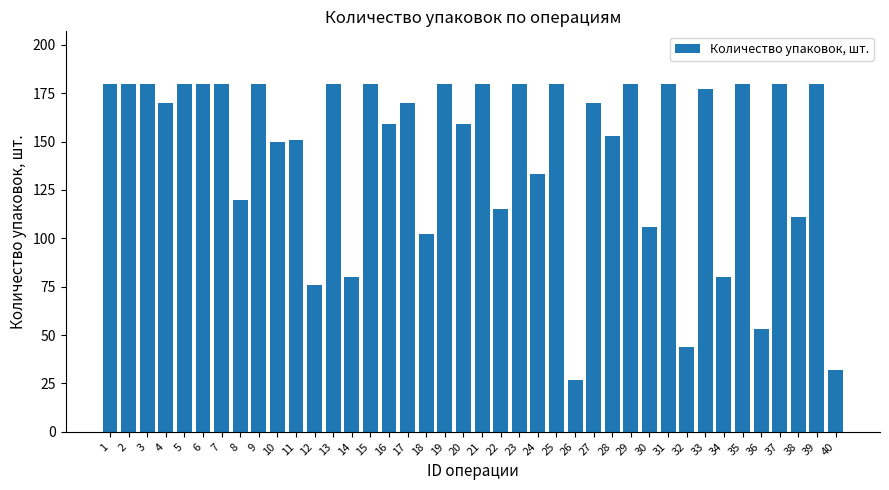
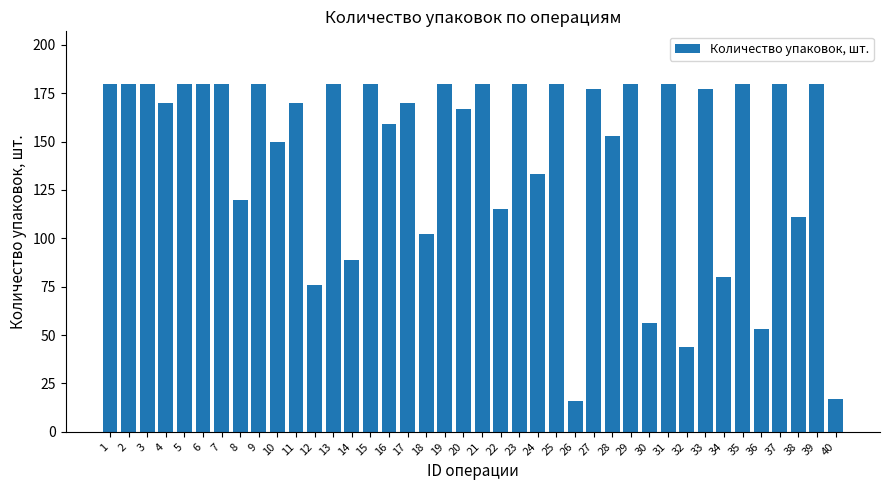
11: 151 -> 170
14: 80 -> 89
20: 159 -> 167
26: 27 -> 16
27: 170 -> 177
30: 106 -> 56
40: 32 -> 17
